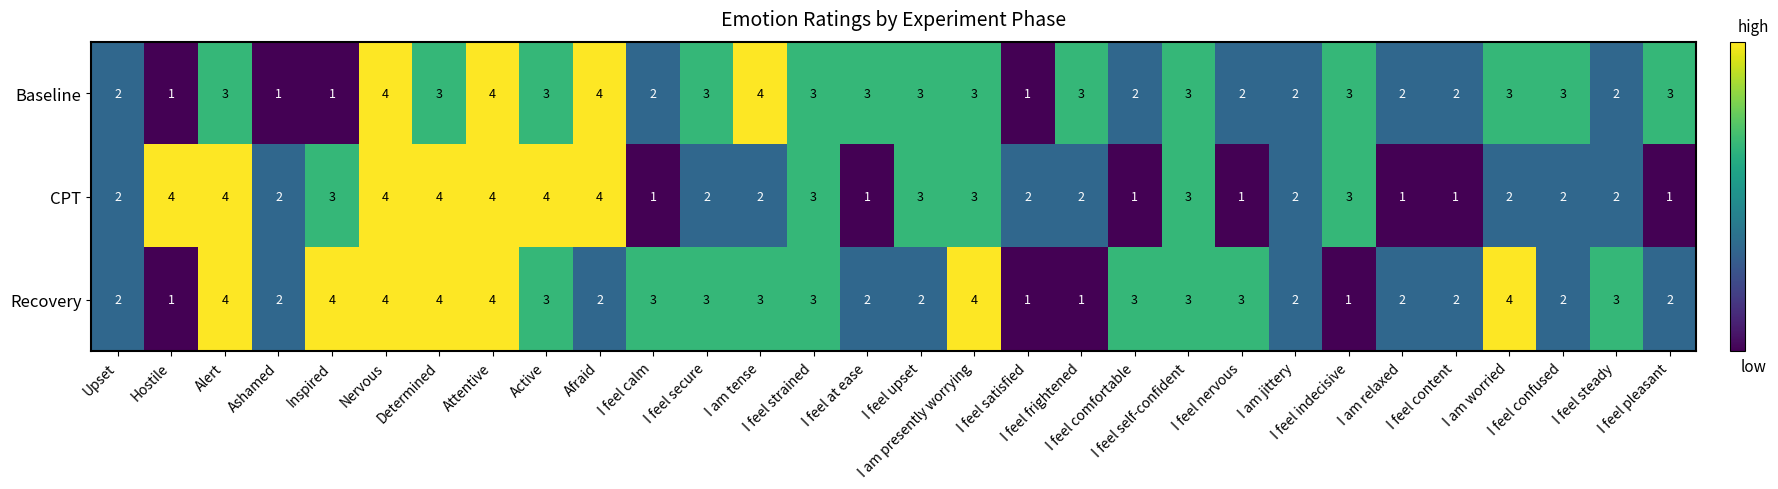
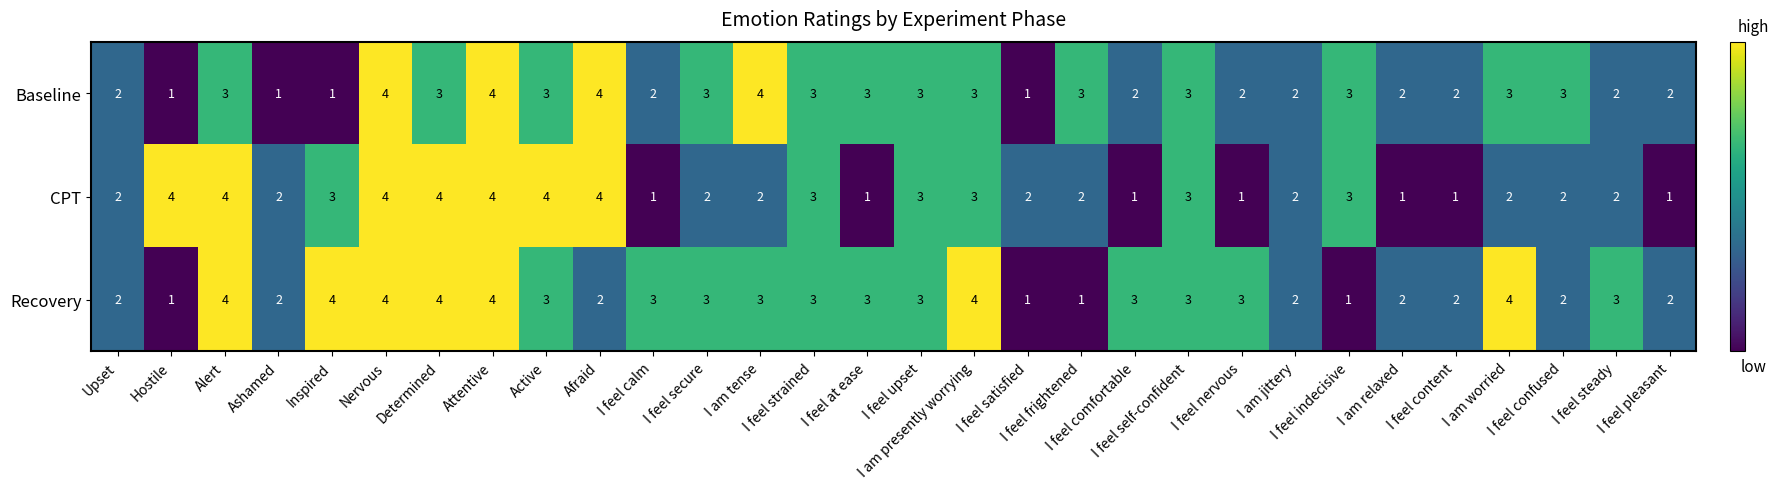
Baseline, I feel pleasant: 3 -> 2
Recovery, I feel at ease: 2 -> 3
Recovery, I feel upset: 2 -> 3
